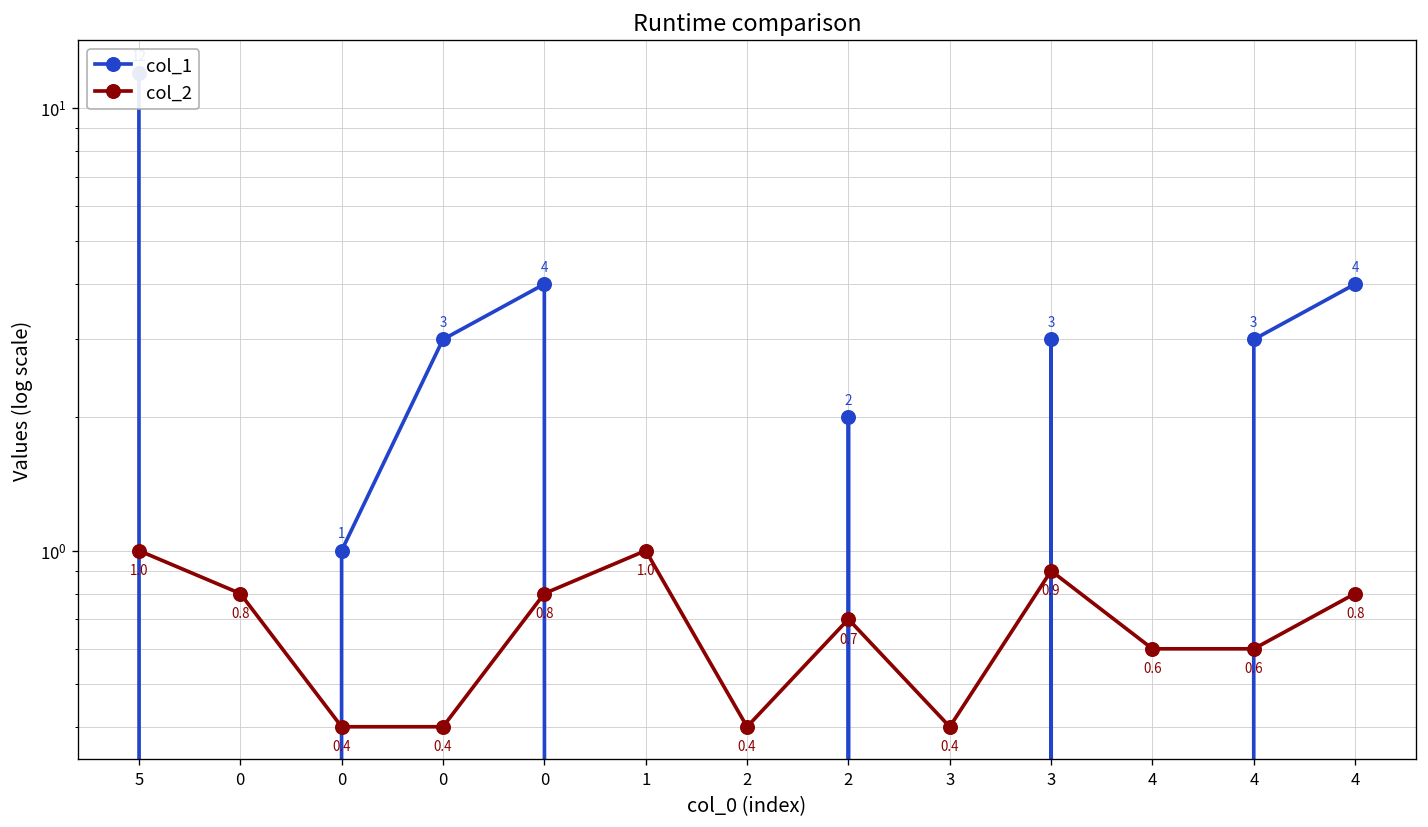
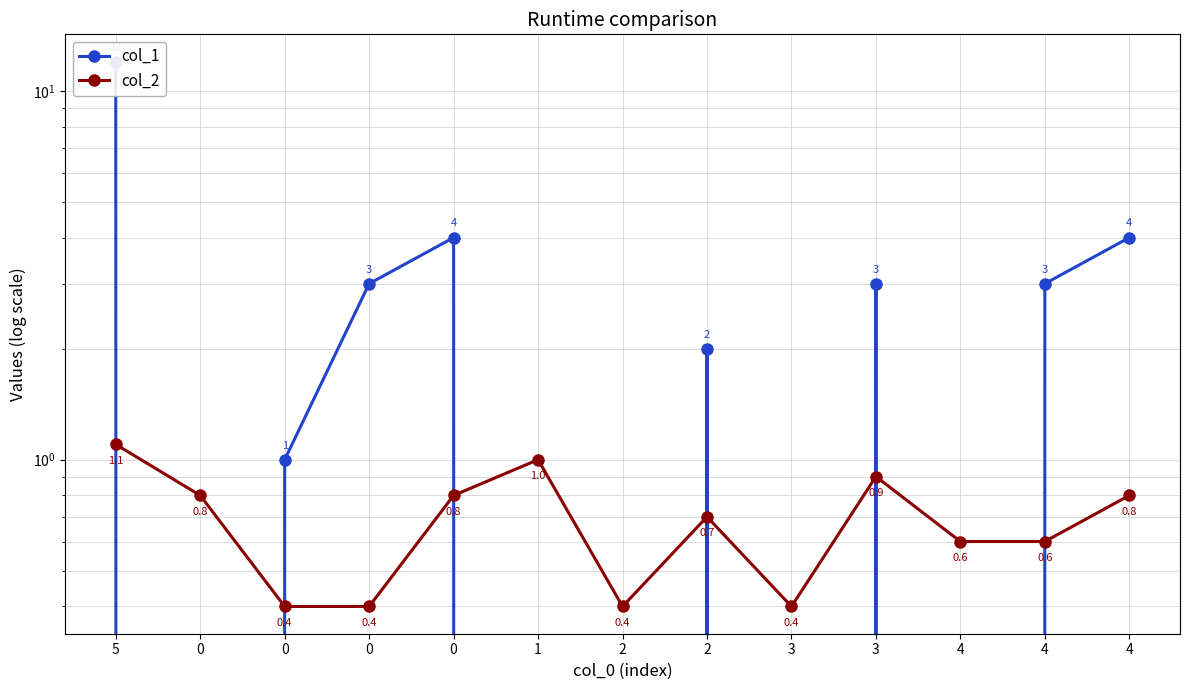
col_2, 5: 1.0 -> 1.1
